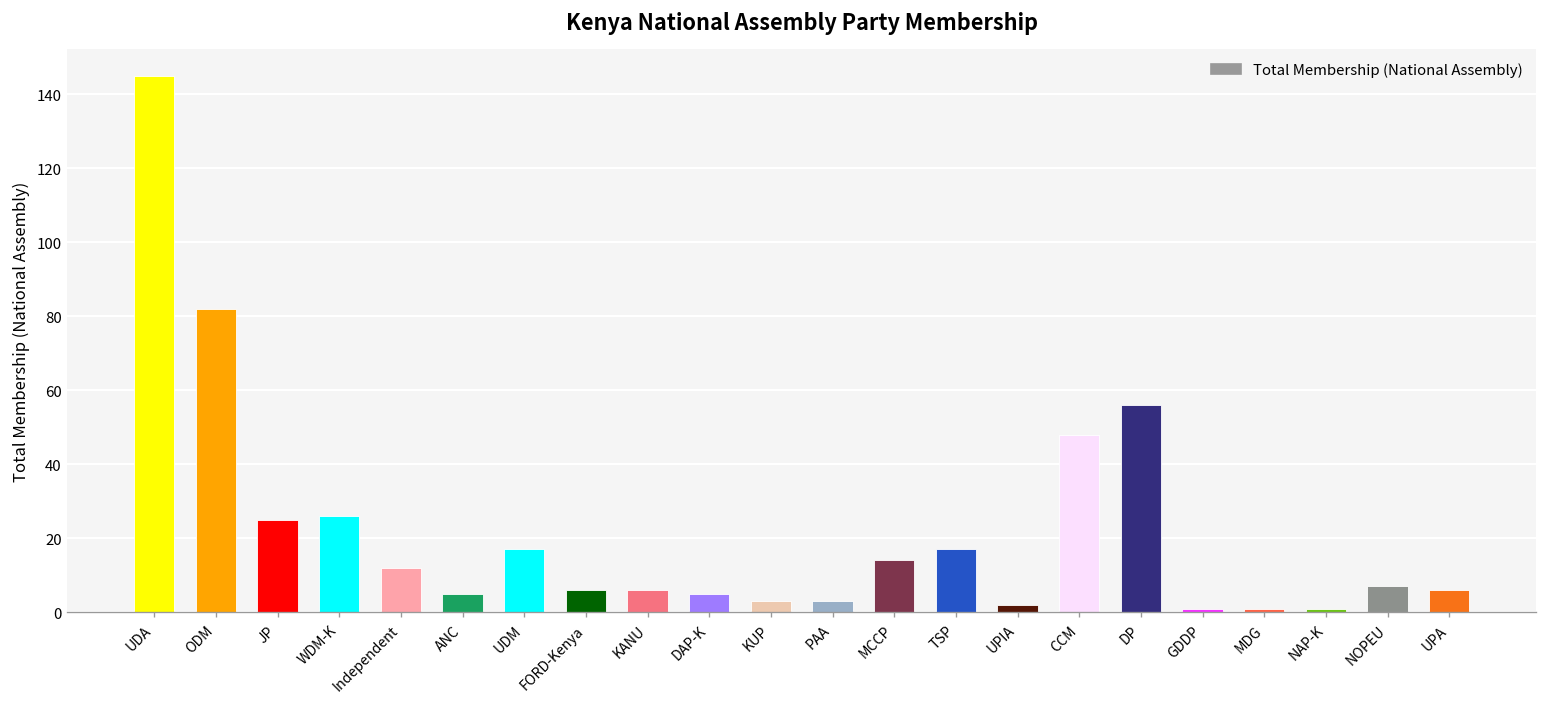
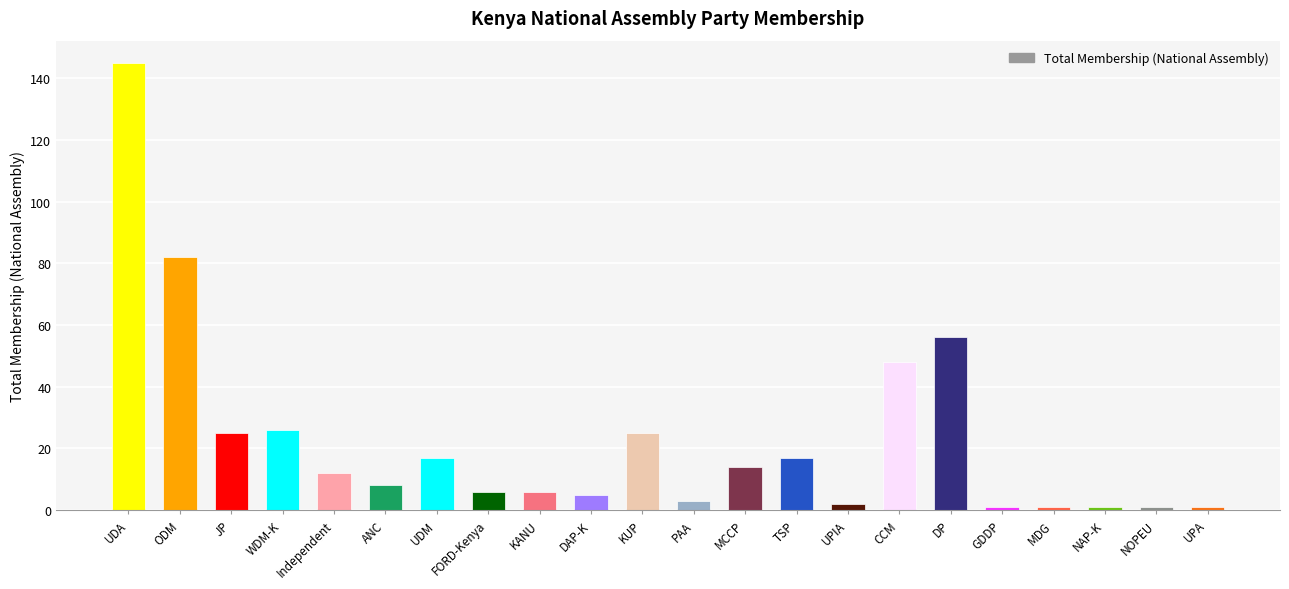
ANC: 5 -> 8
KUP: 3 -> 25
NOPEU: 7 -> 1
UPA: 6 -> 1
